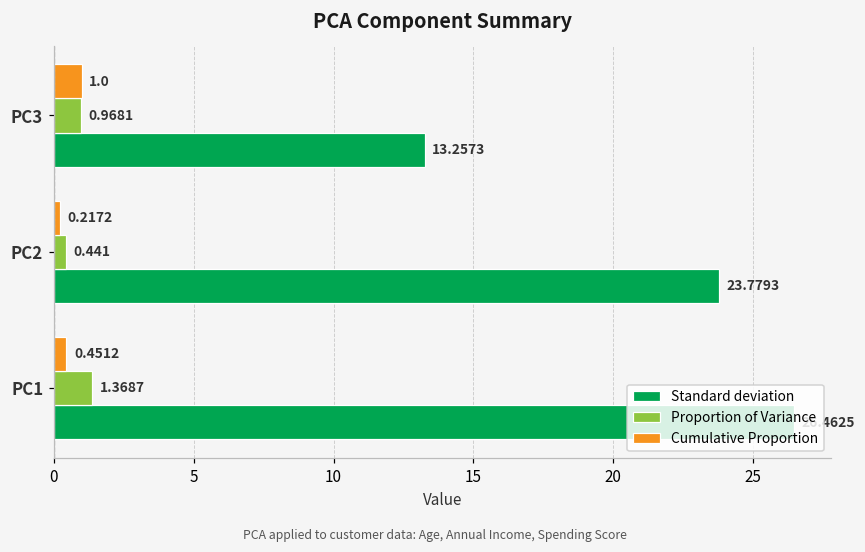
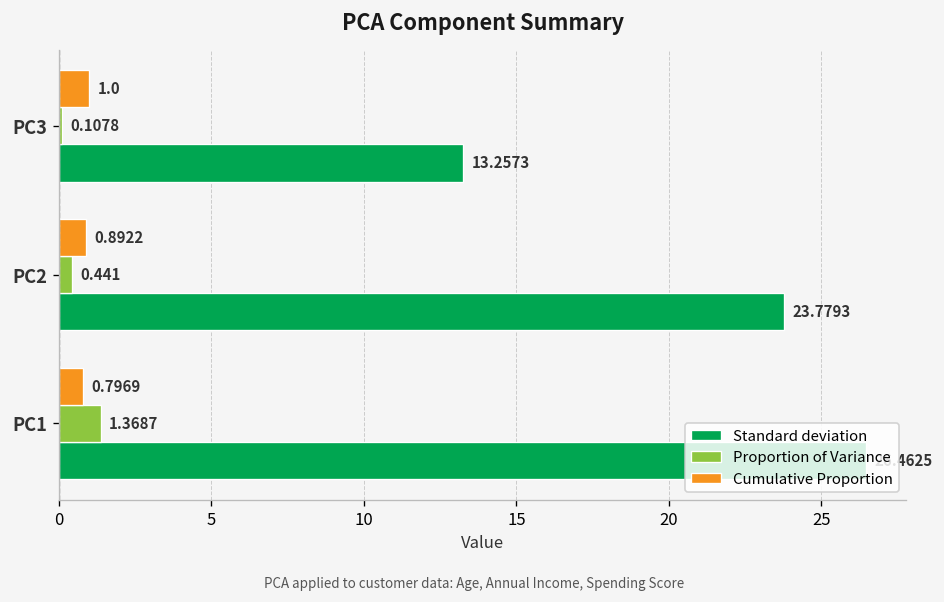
Proportion of Variance, PC3: 0.9681 -> 0.1078
Cumulative Proportion, PC2: 0.2172 -> 0.8922
Cumulative Proportion, PC1: 0.4512 -> 0.7969
